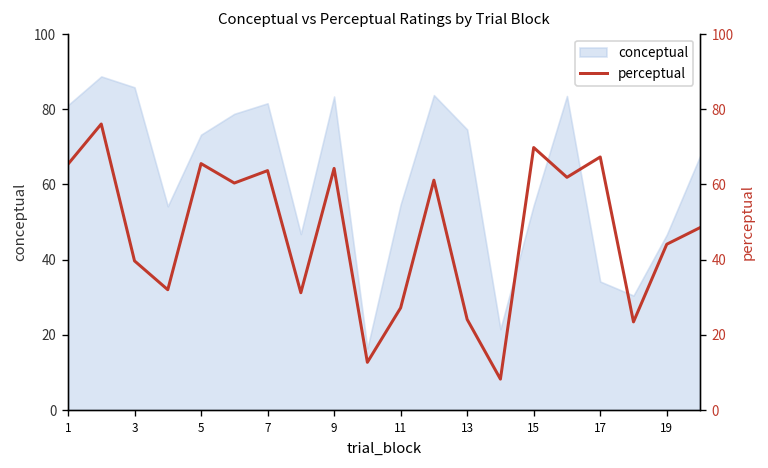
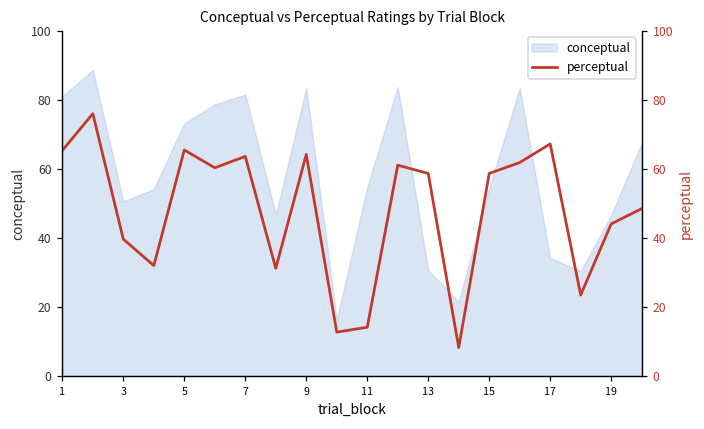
conceptual, 3: 86 -> 51
conceptual, 13: 75 -> 31
perceptual, 11: 27 -> 14
perceptual, 13: 24 -> 59
perceptual, 15: 70 -> 59
